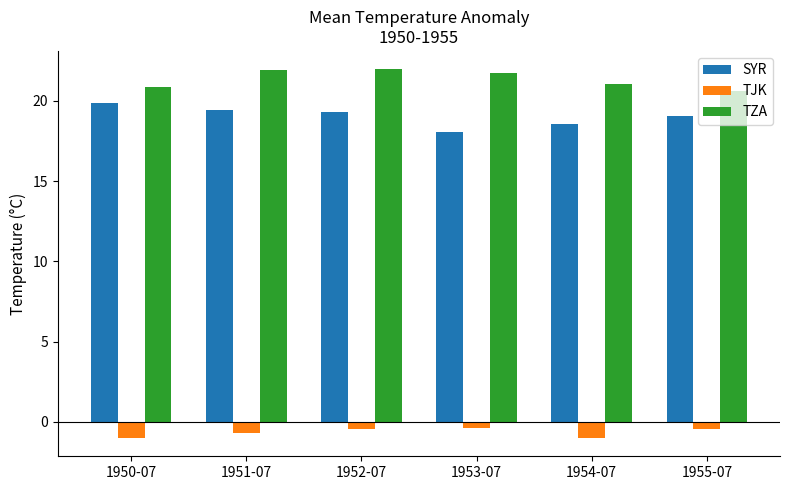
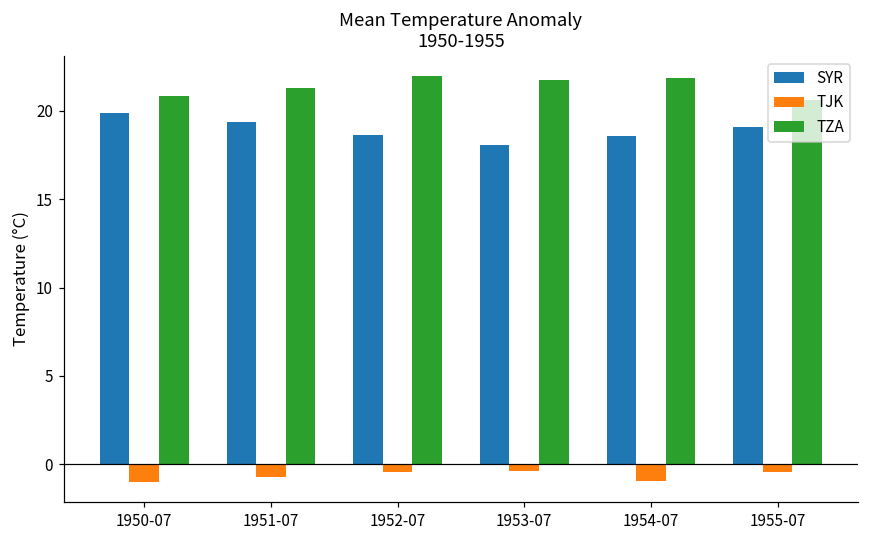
TZA, 1951-07: 21.9 -> 21.3
SYR, 1952-07: 19.3 -> 18.6
TZA, 1954-07: 21.0 -> 21.9
